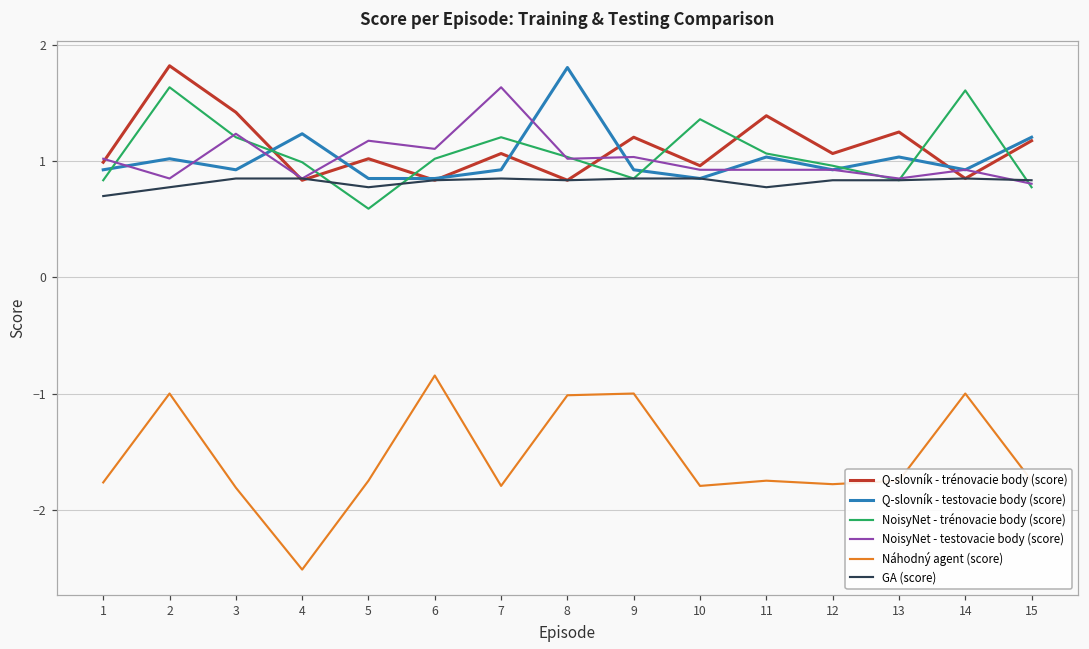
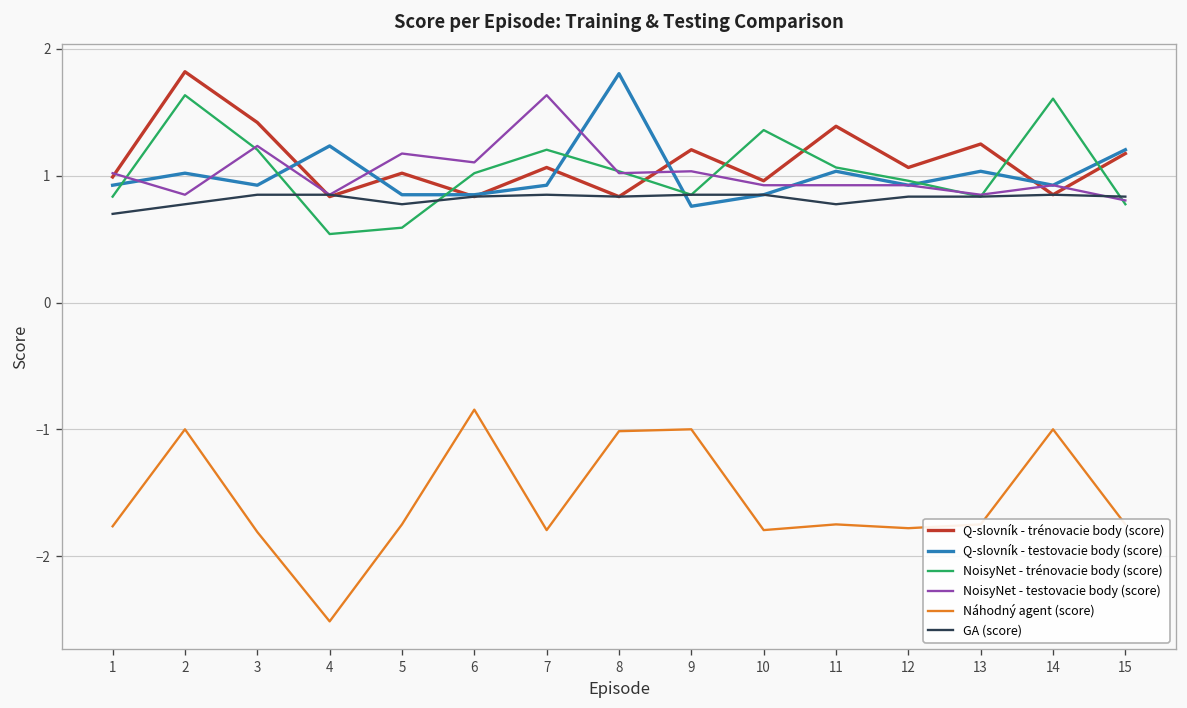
NoisyNet - trénovacie body (score), 4: 0.99 -> 0.54
Q-slovník - testovacie body (score), 9: 0.93 -> 0.76
